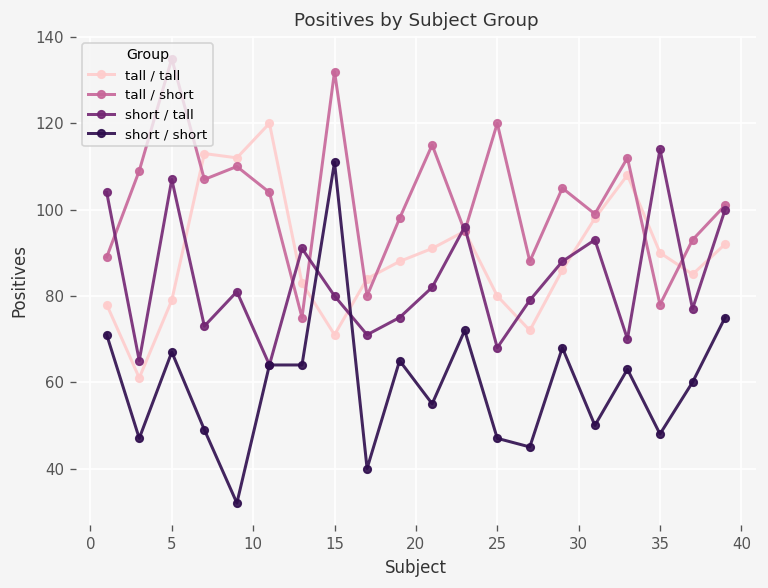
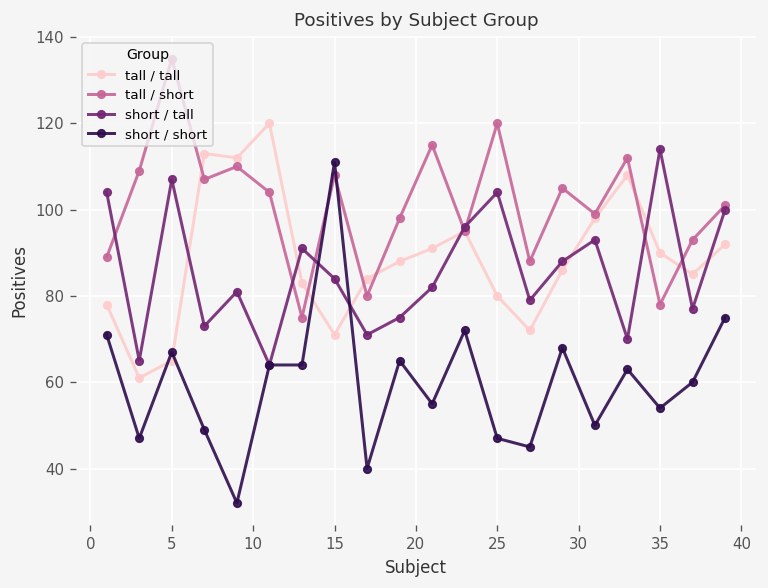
tall / tall, 5: 79 -> 65
tall / short, 15: 132 -> 108
short / tall, 15: 80 -> 84
short / tall, 25: 68 -> 104
short / short, 35: 48 -> 54
